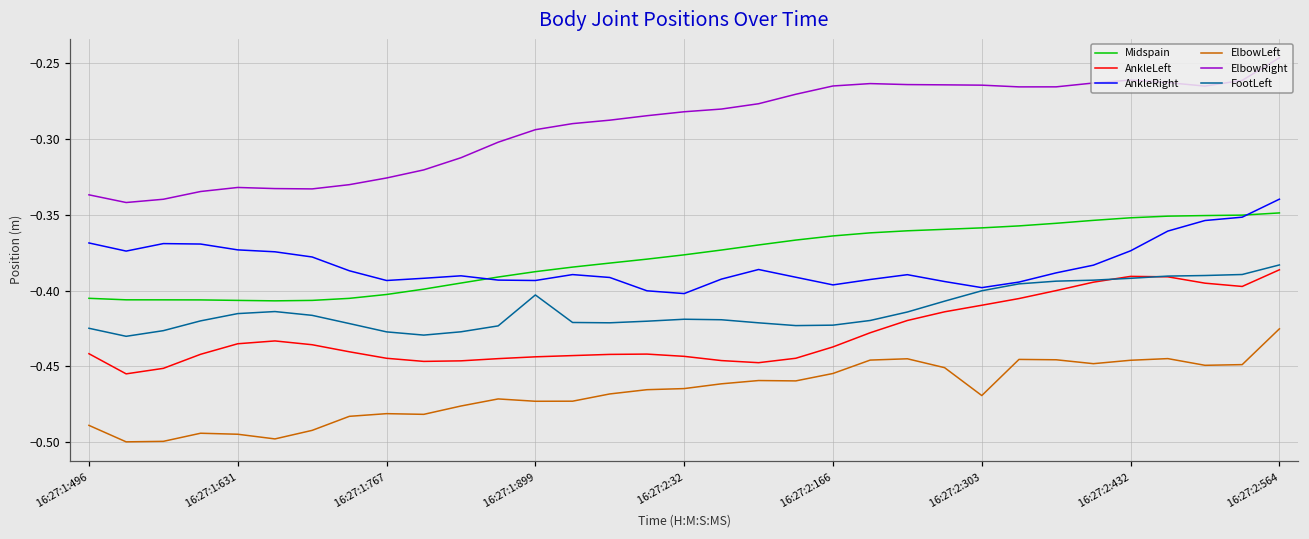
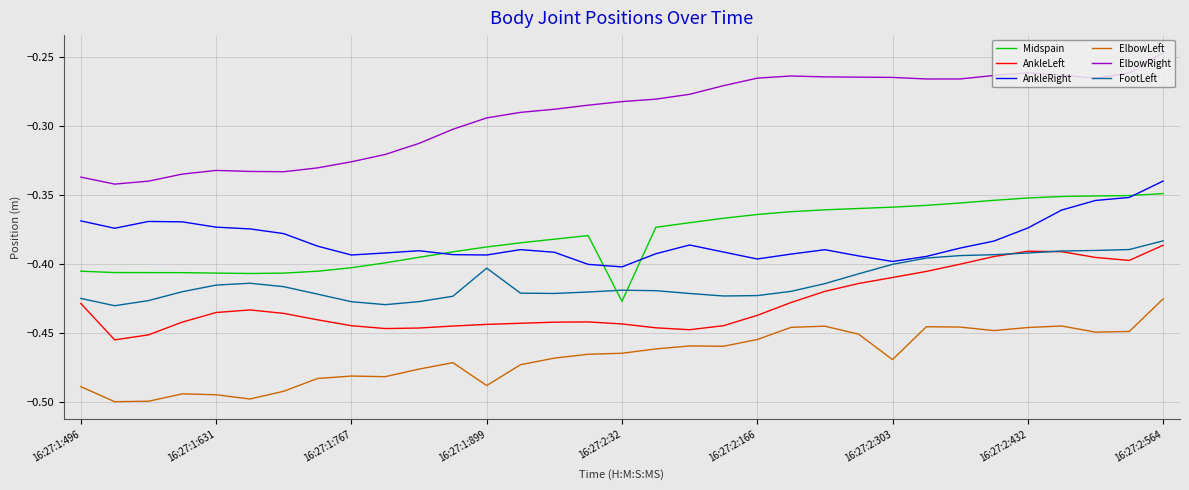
AnkleLeft, 16:27:1:496: -0.442 -> -0.428
ElbowLeft, 16:27:1:899: -0.473 -> -0.488
Midspain, 16:27:2:32: -0.376 -> -0.427
